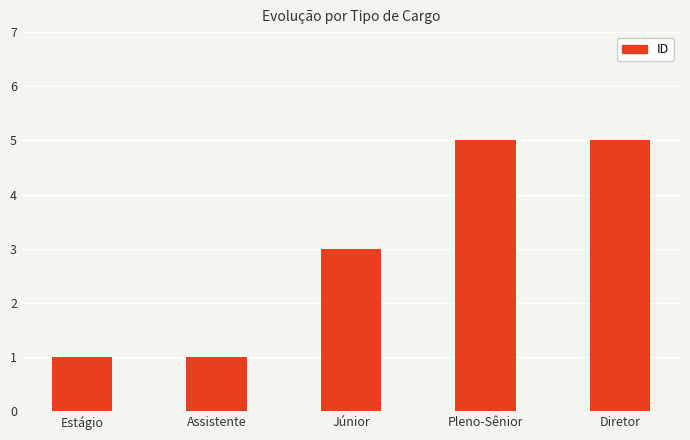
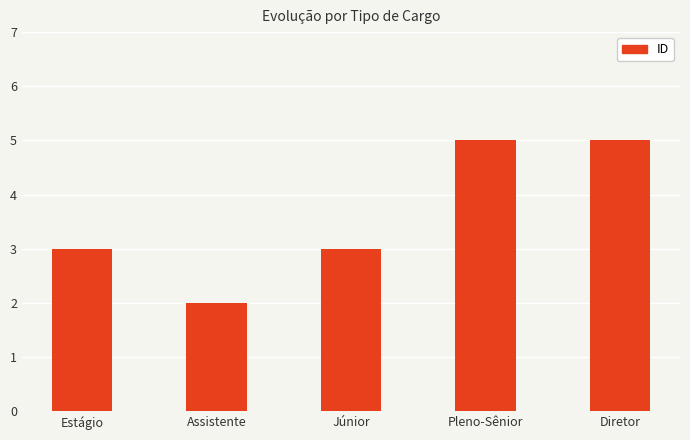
Estágio: 1 -> 3
Assistente: 1 -> 2
